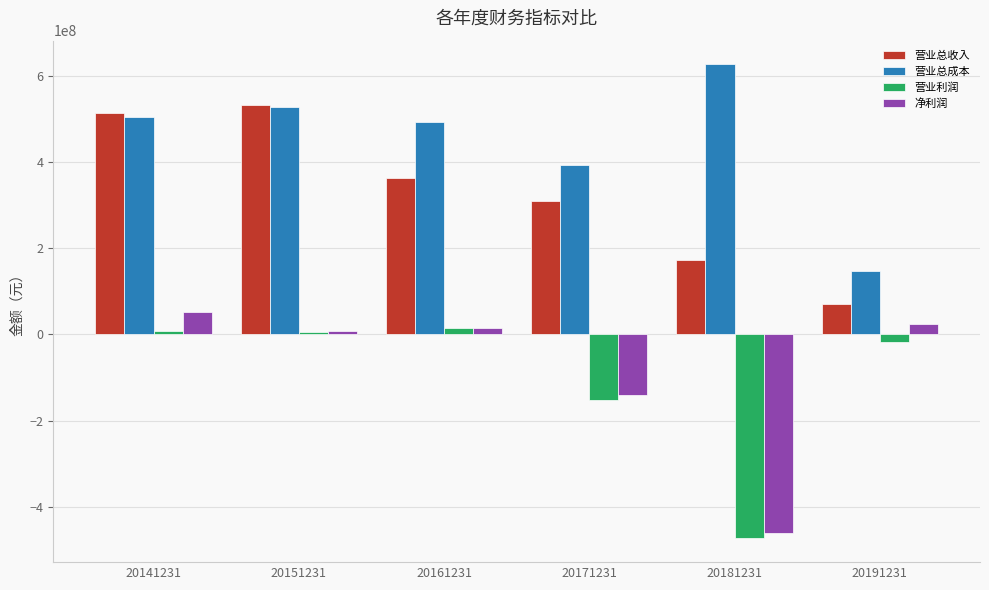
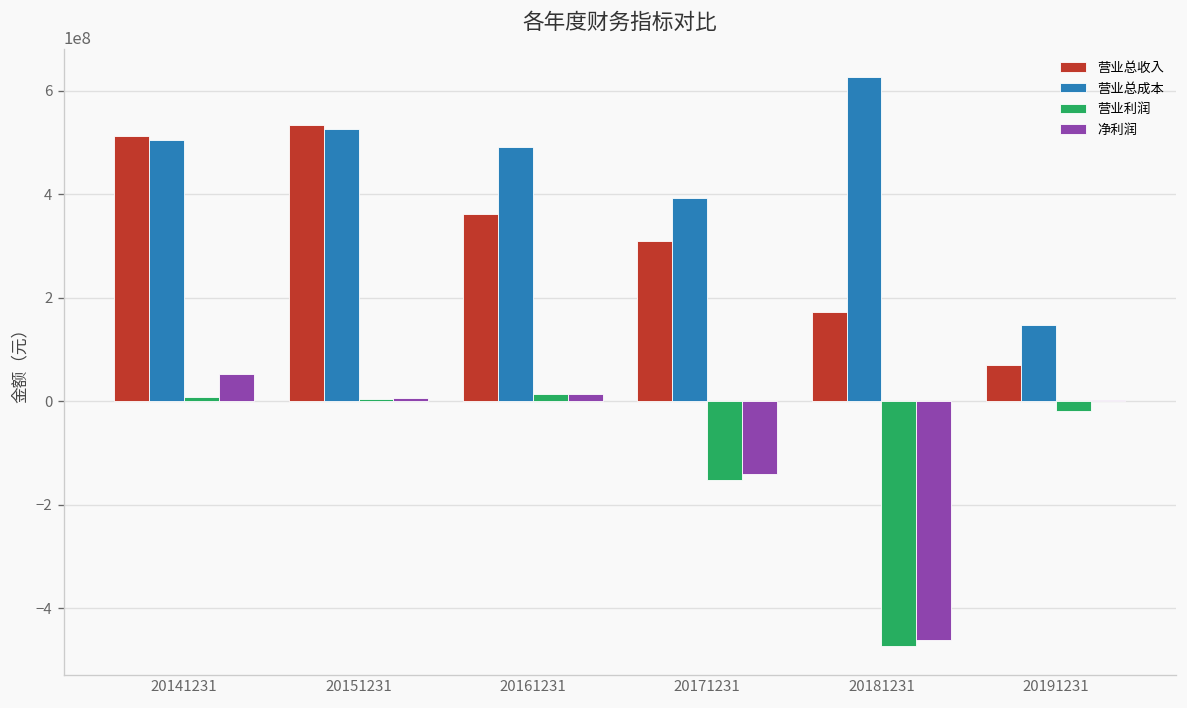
净利润, 20191231: 20000000 -> 0
